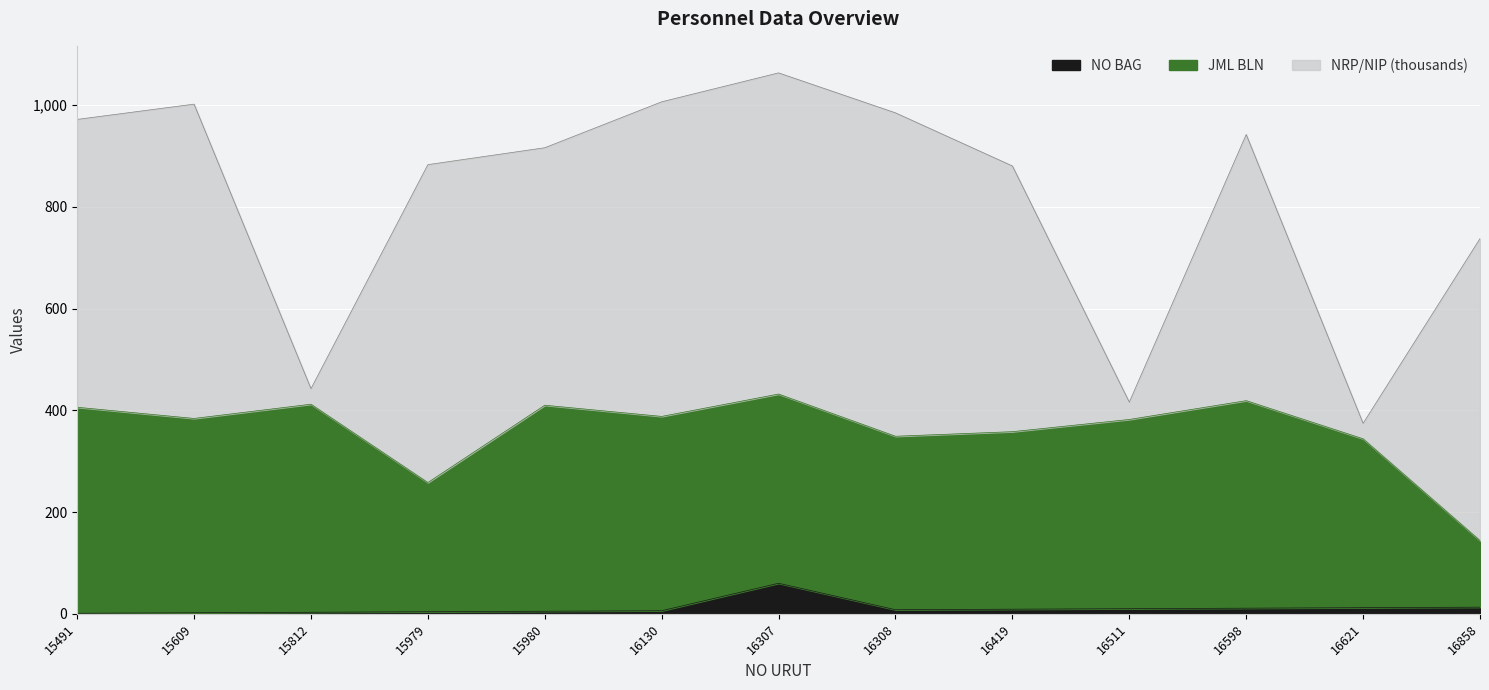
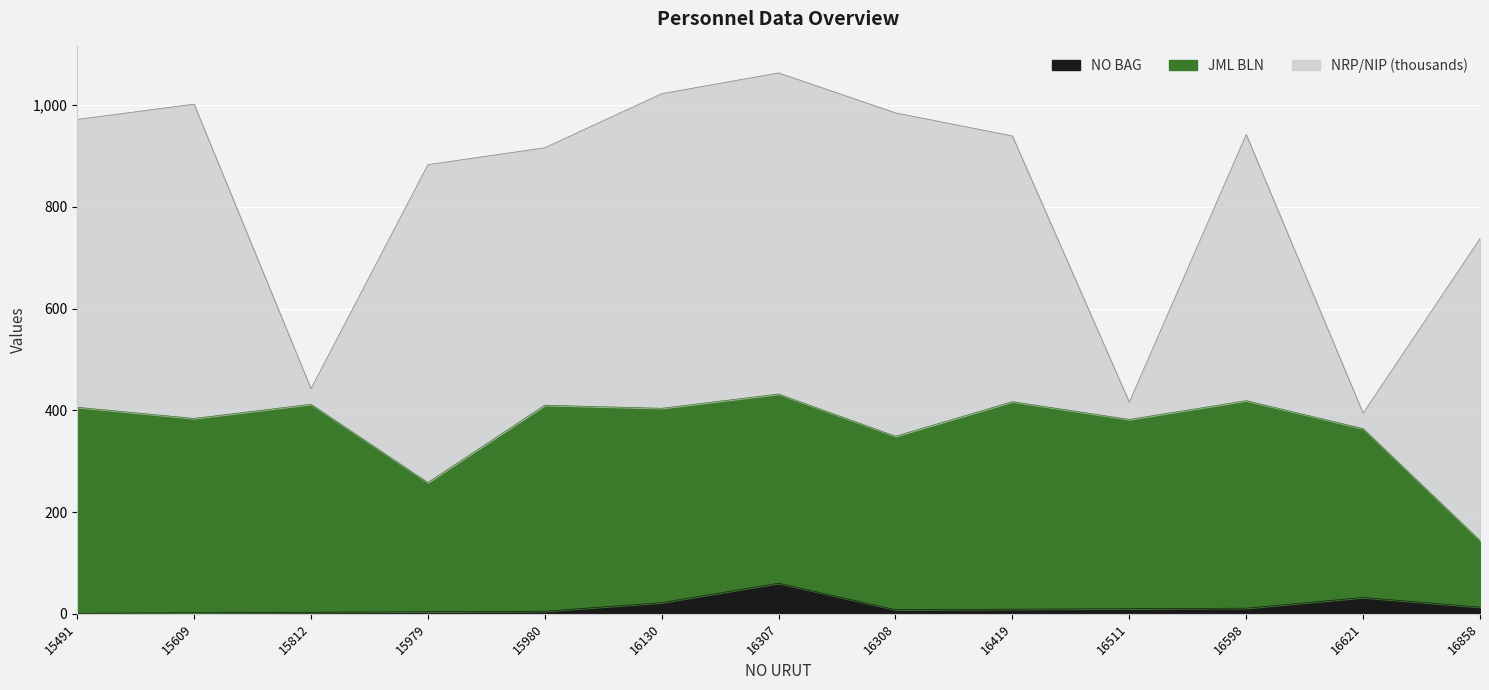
NO BAG, 16130: 10 -> 20
JML BLN, 16419: 350 -> 410
NO BAG, 16621: 10 -> 30
